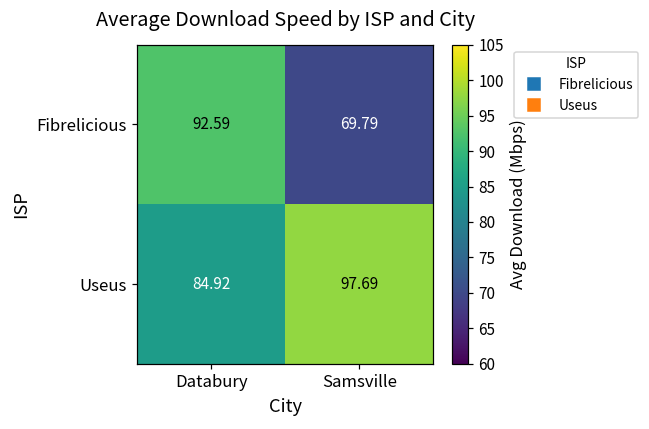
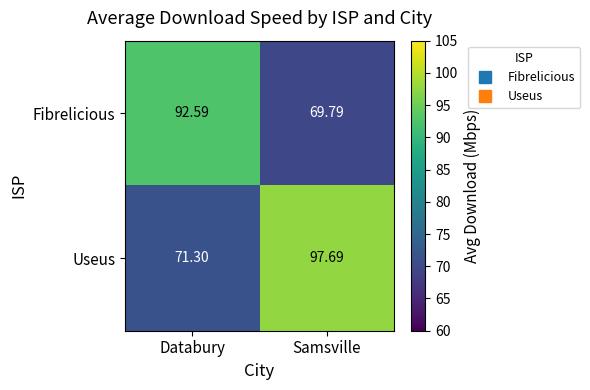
Useus, Databury: 84.92 -> 71.30
